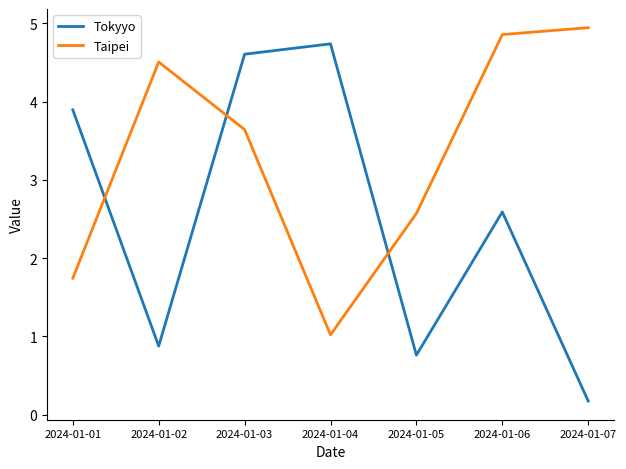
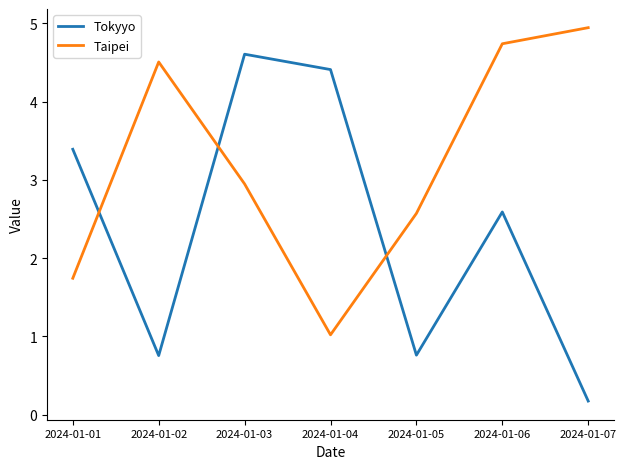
Tokyyo, 2024-01-01: 3.9 -> 3.4
Tokyyo, 2024-01-02: 0.9 -> 0.8
Taipei, 2024-01-03: 3.6 -> 2.9
Tokyyo, 2024-01-04: 4.7 -> 4.4
Taipei, 2024-01-06: 4.9 -> 4.7
